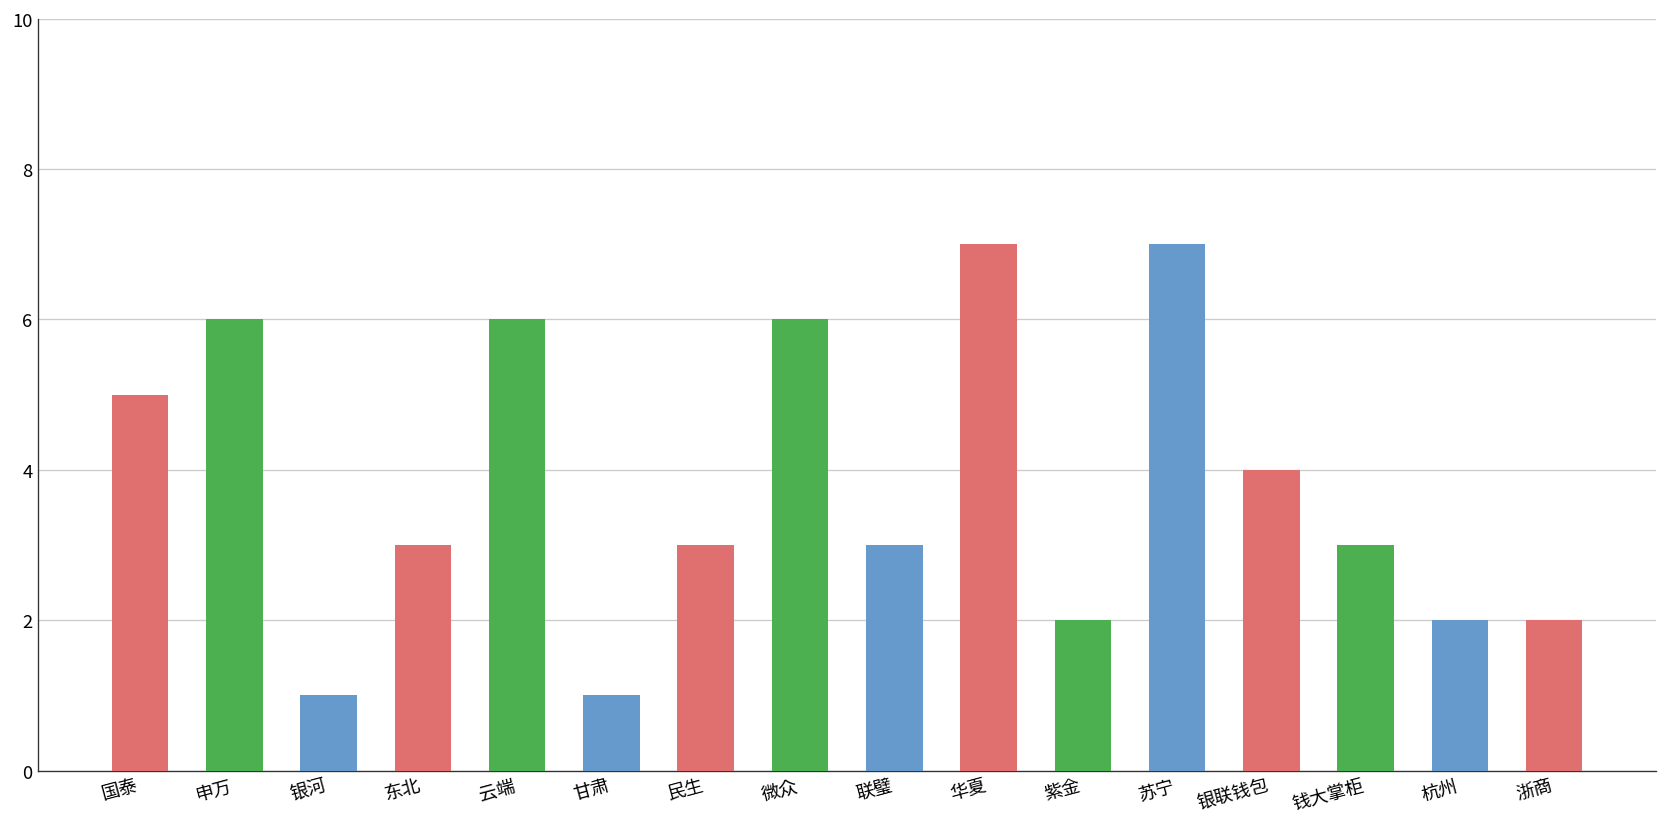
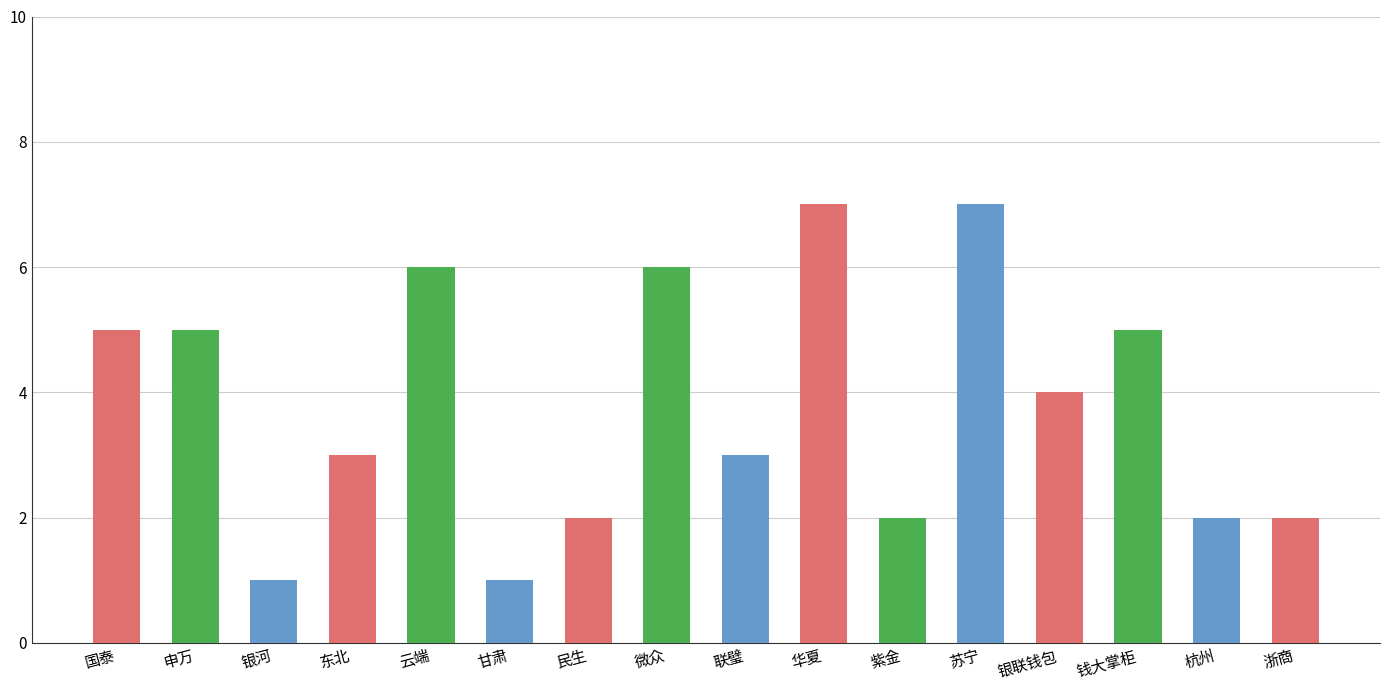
申万: 6 -> 5
民生: 3 -> 2
钱大掌柜: 3 -> 5
